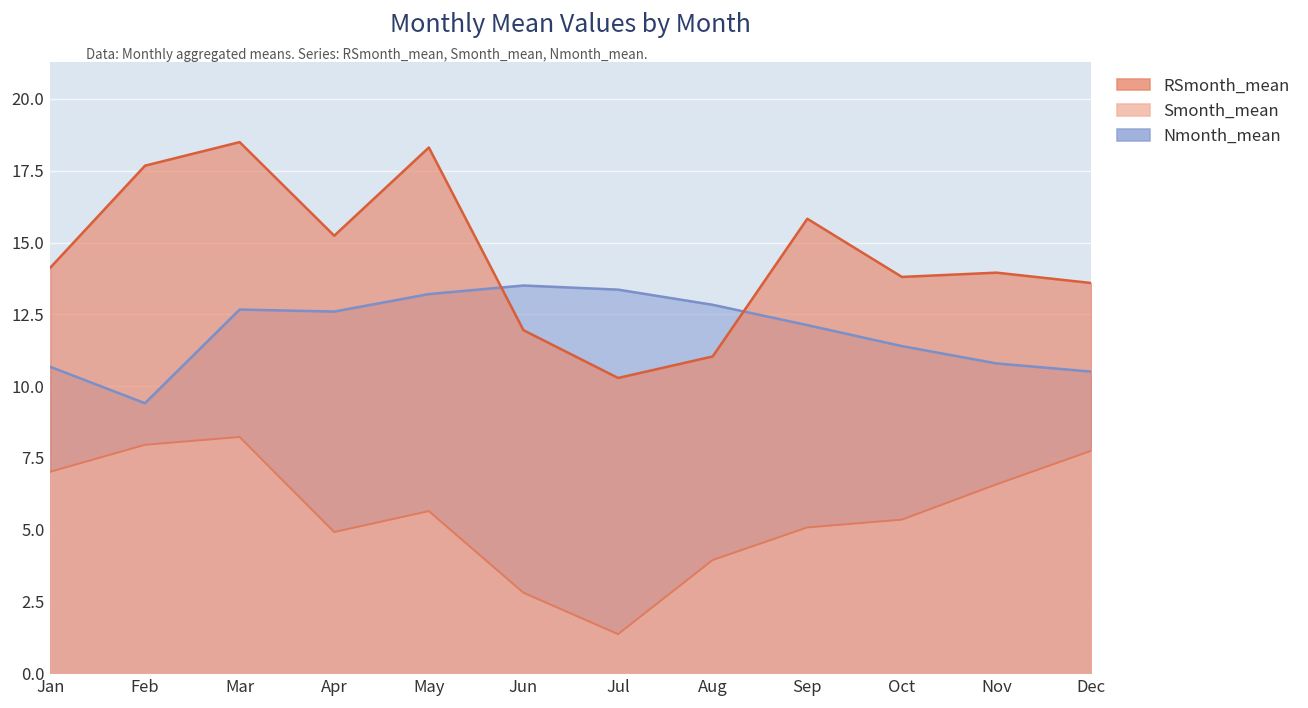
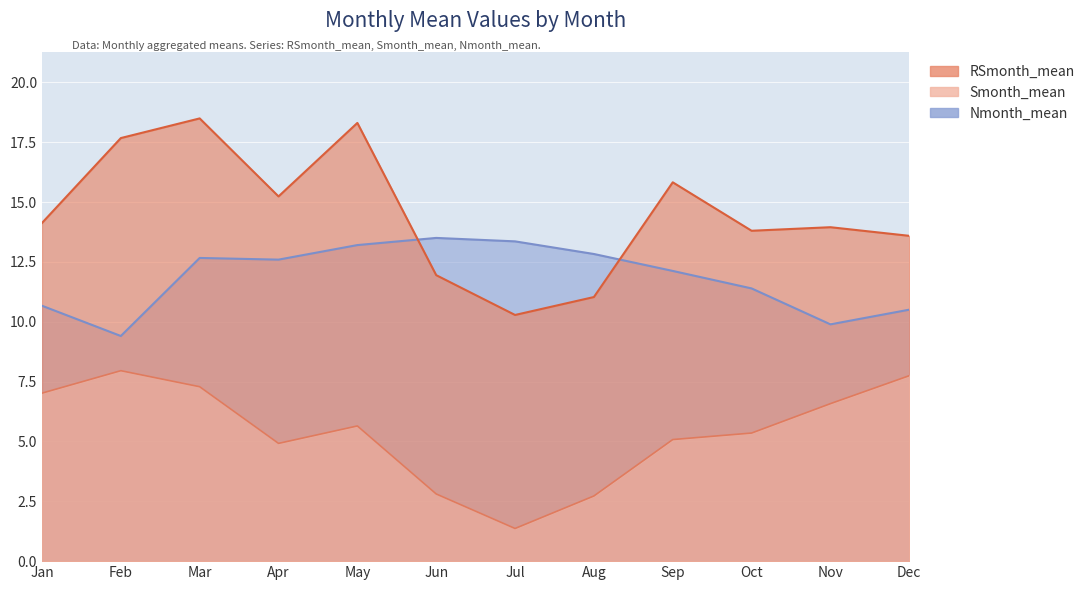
Smonth_mean, Mar: 8.2 -> 7.3
Smonth_mean, Aug: 3.9 -> 2.7
Nmonth_mean, Nov: 10.8 -> 9.9
